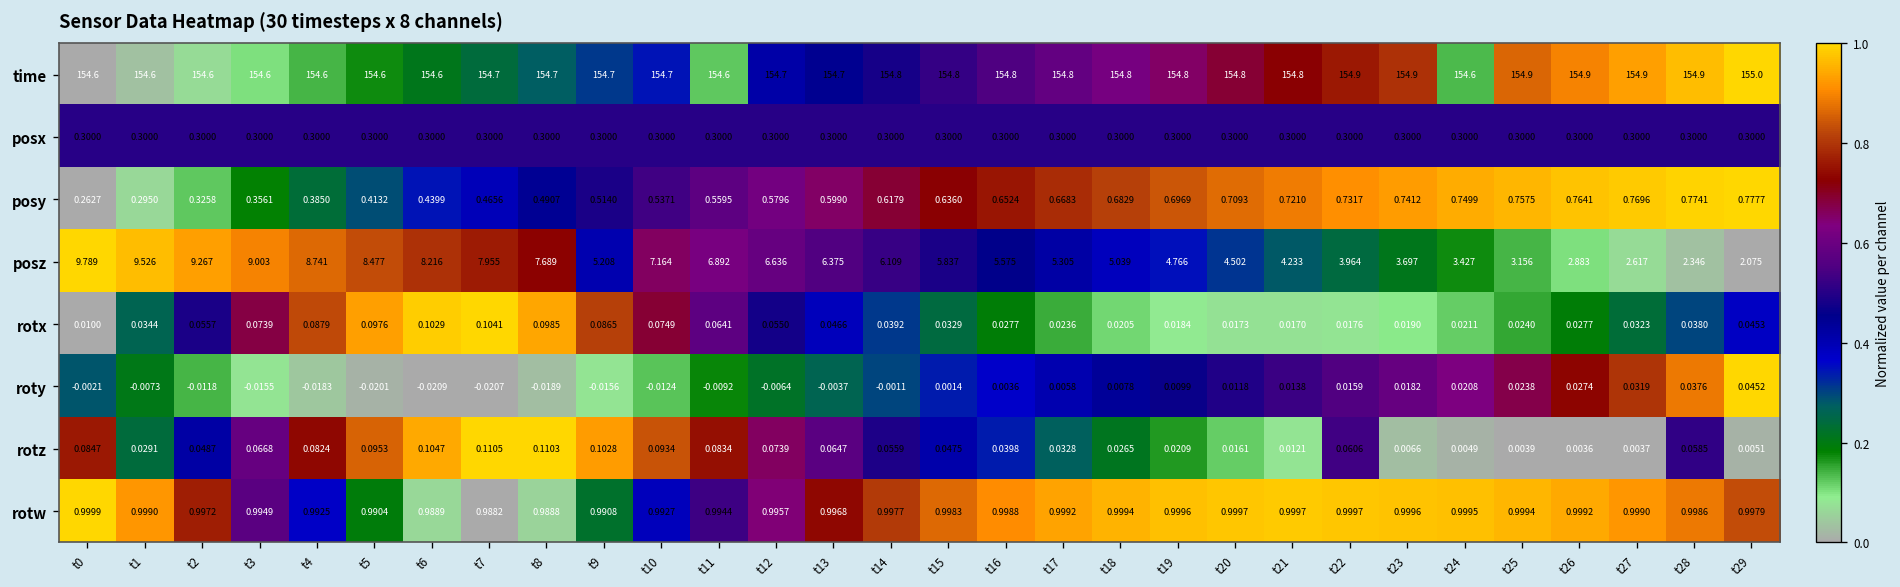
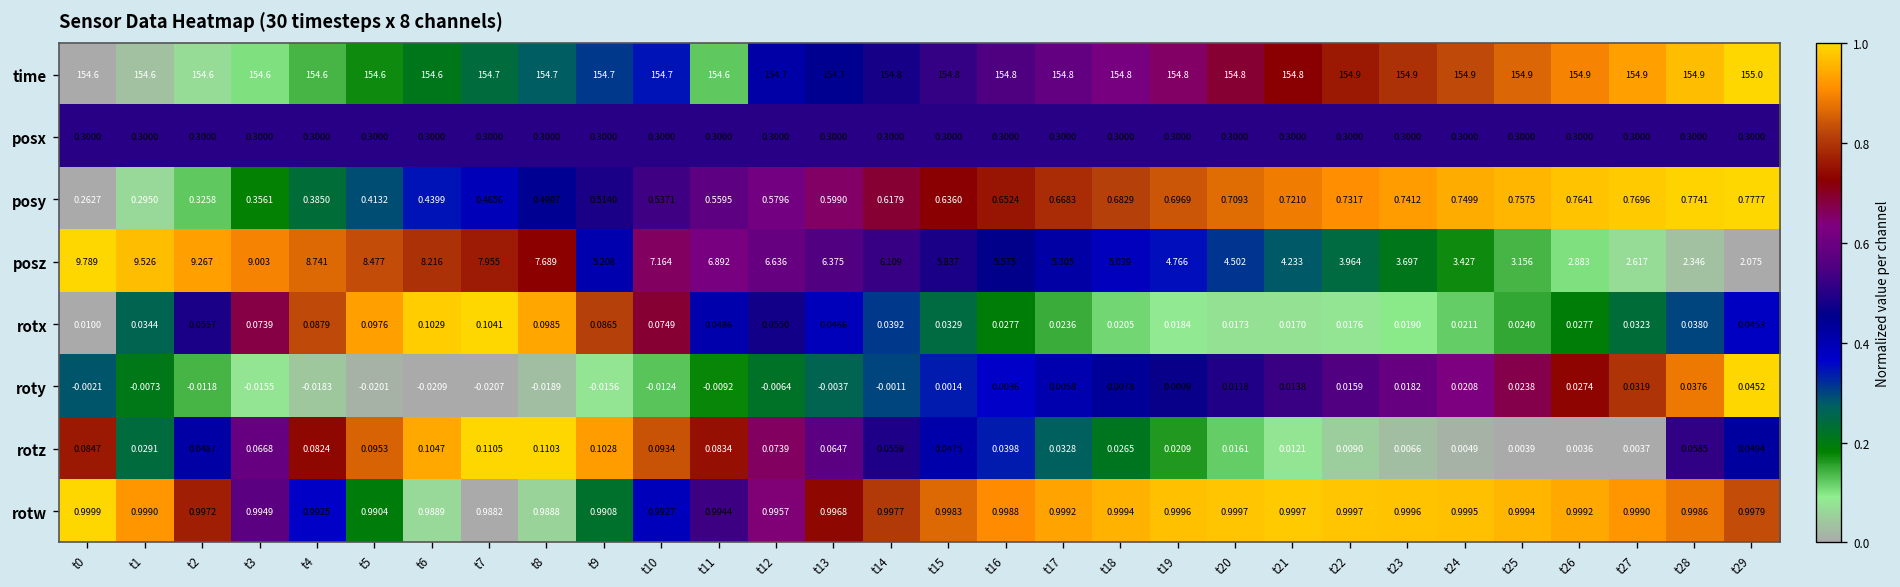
time, t24: 154.6 -> 154.9
rotx, t11: 0.0641 -> 0.0486
rotz, t22: 0.0606 -> 0.0090
rotz, t29: 0.0051 -> 0.0494
